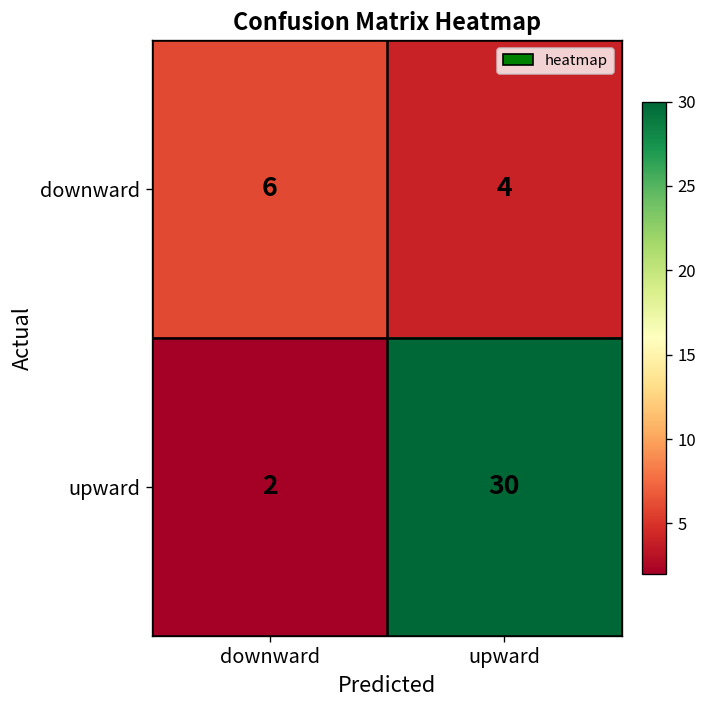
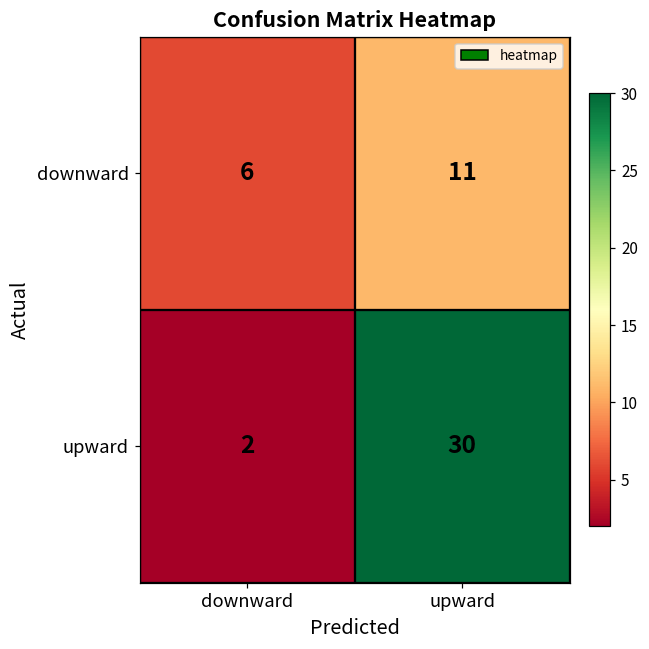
downward, upward: 4 -> 11
